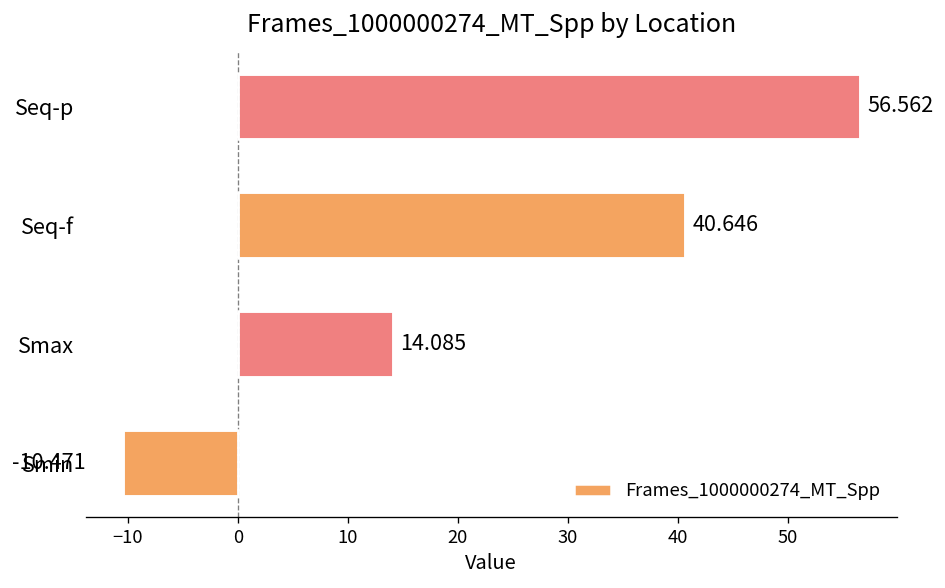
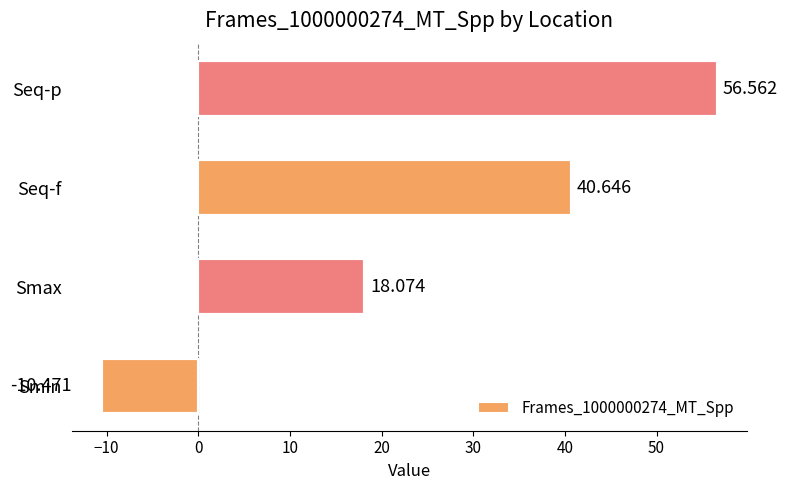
Smax: 14.085 -> 18.074
